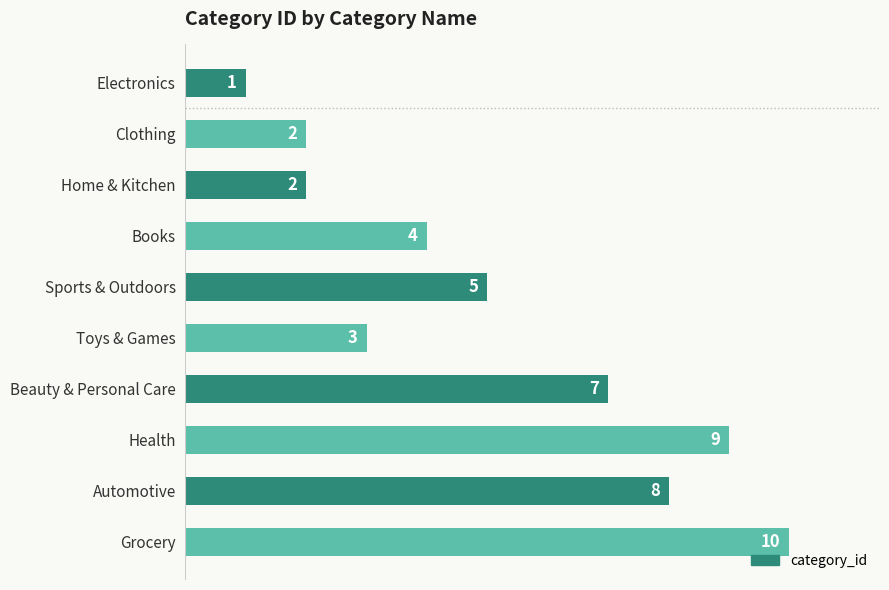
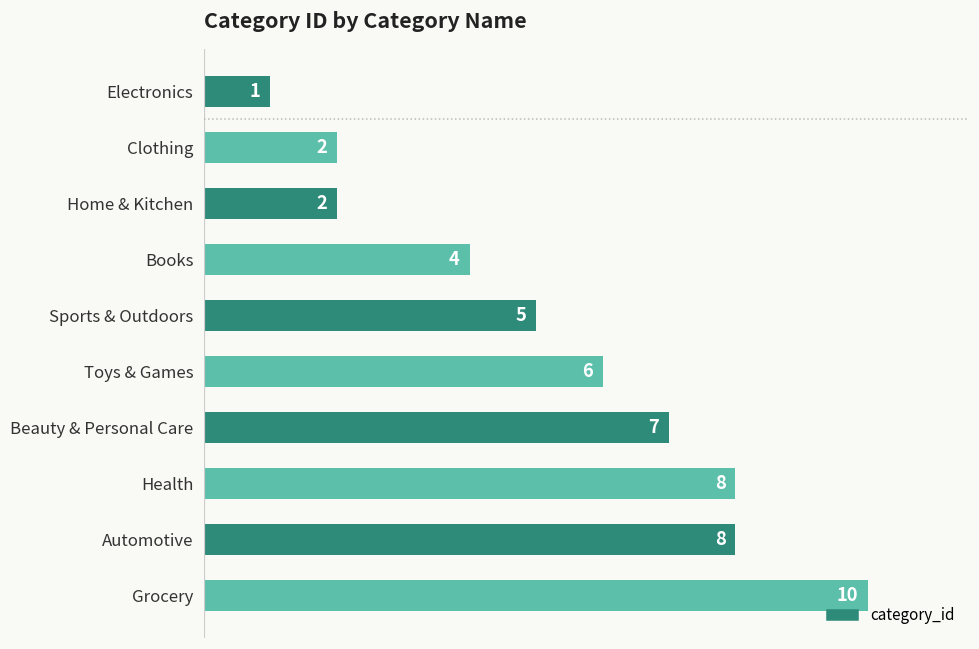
Toys & Games: 3 -> 6
Health: 9 -> 8
